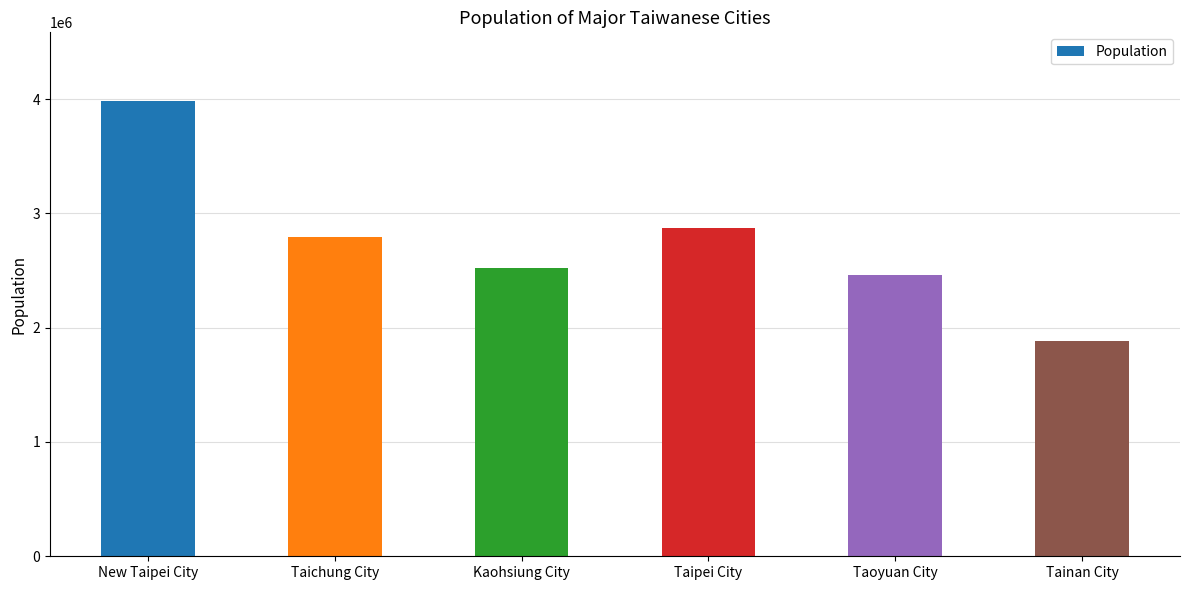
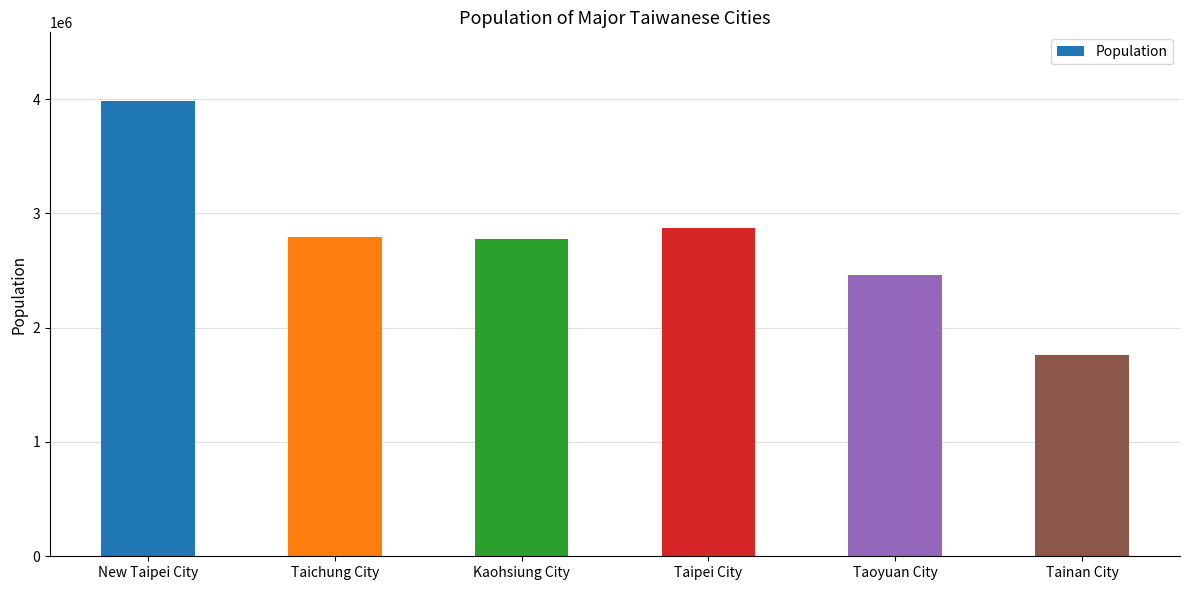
Kaohsiung City: 2530000 -> 2780000
Tainan City: 1890000 -> 1760000
